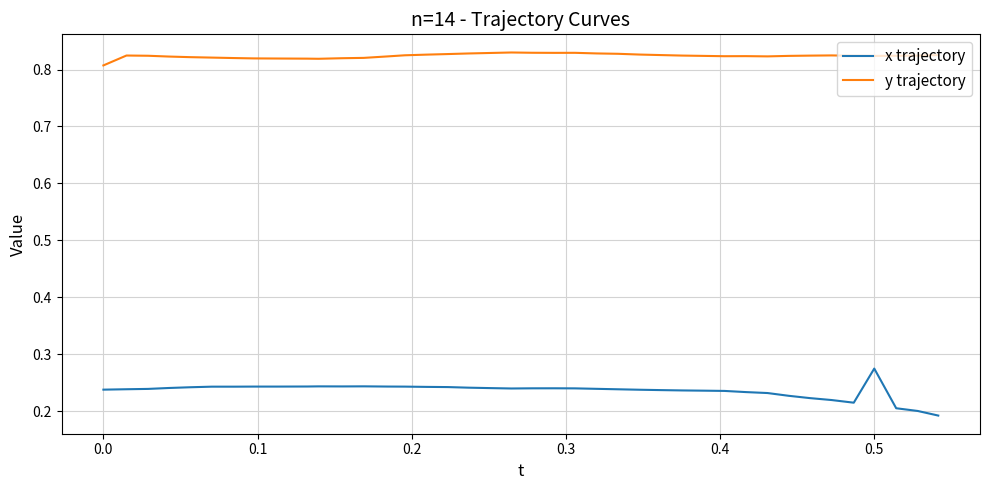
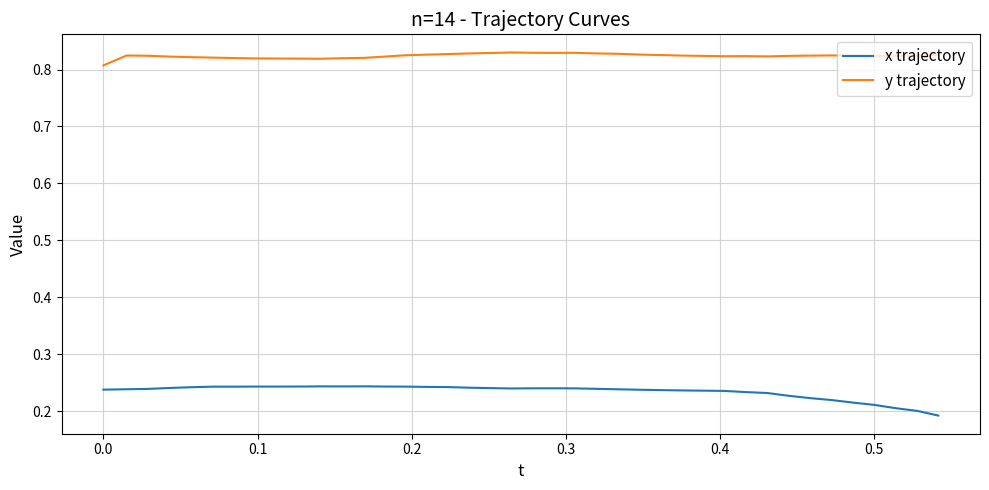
x trajectory, 0.5: 0.28 -> 0.21
